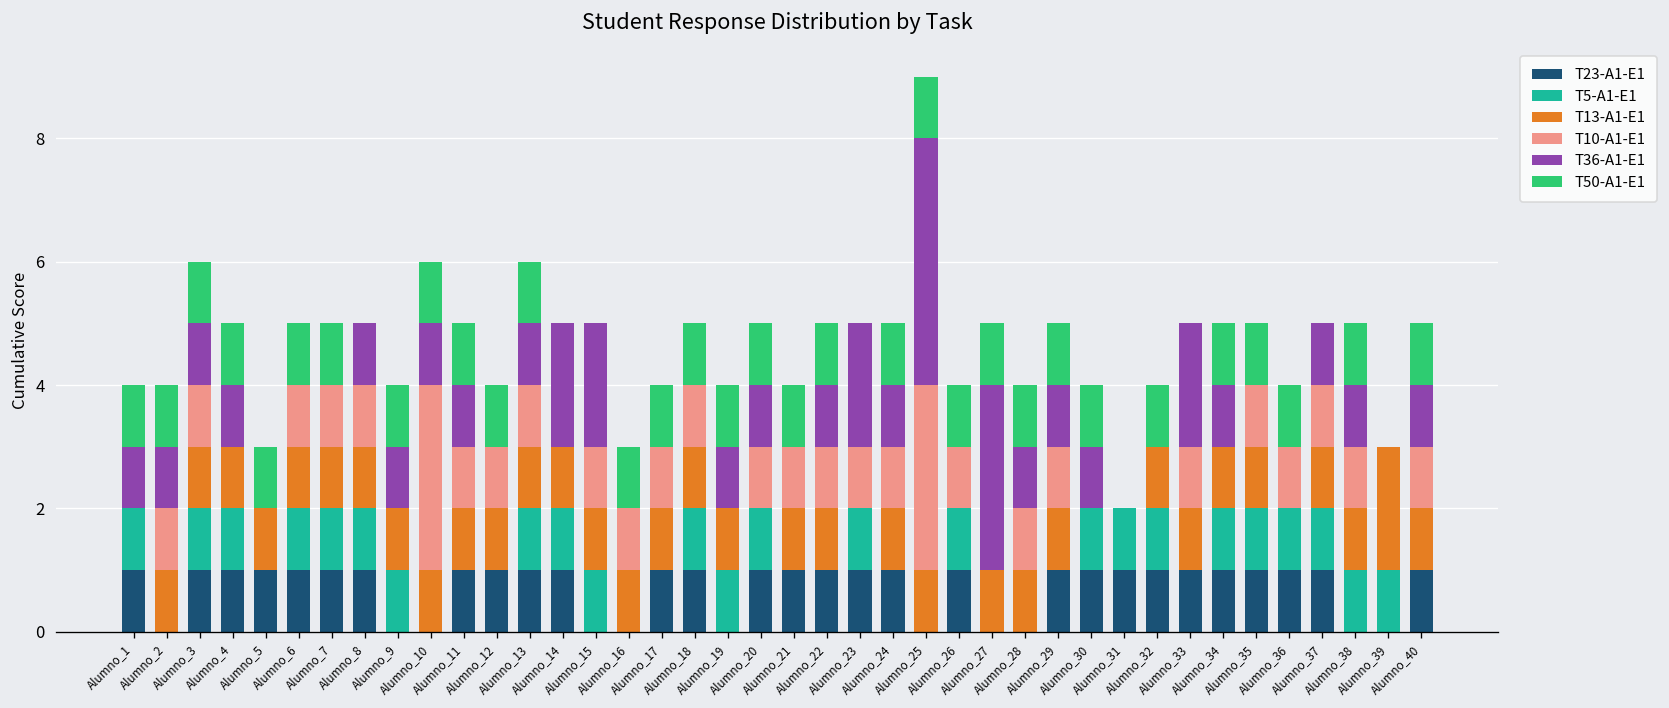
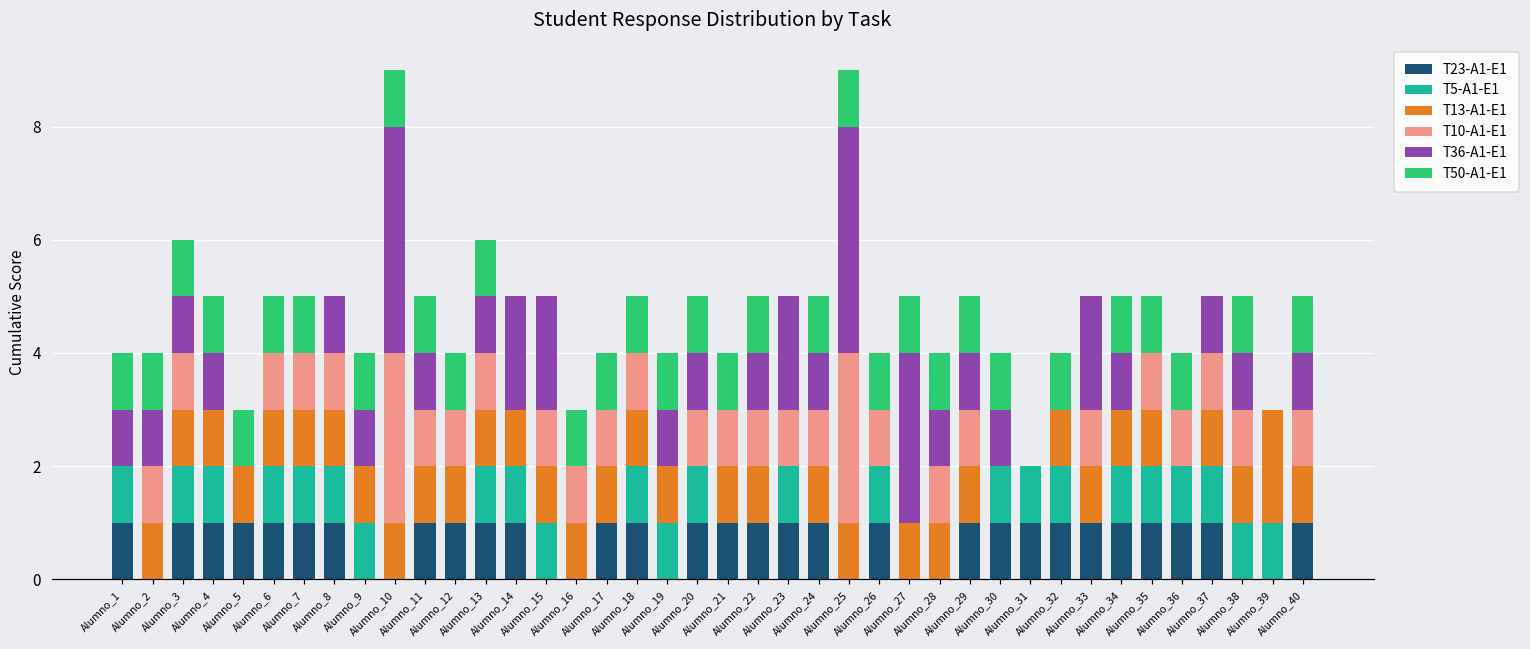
T36-A1-E1, Alumno_10: 1 -> 4
